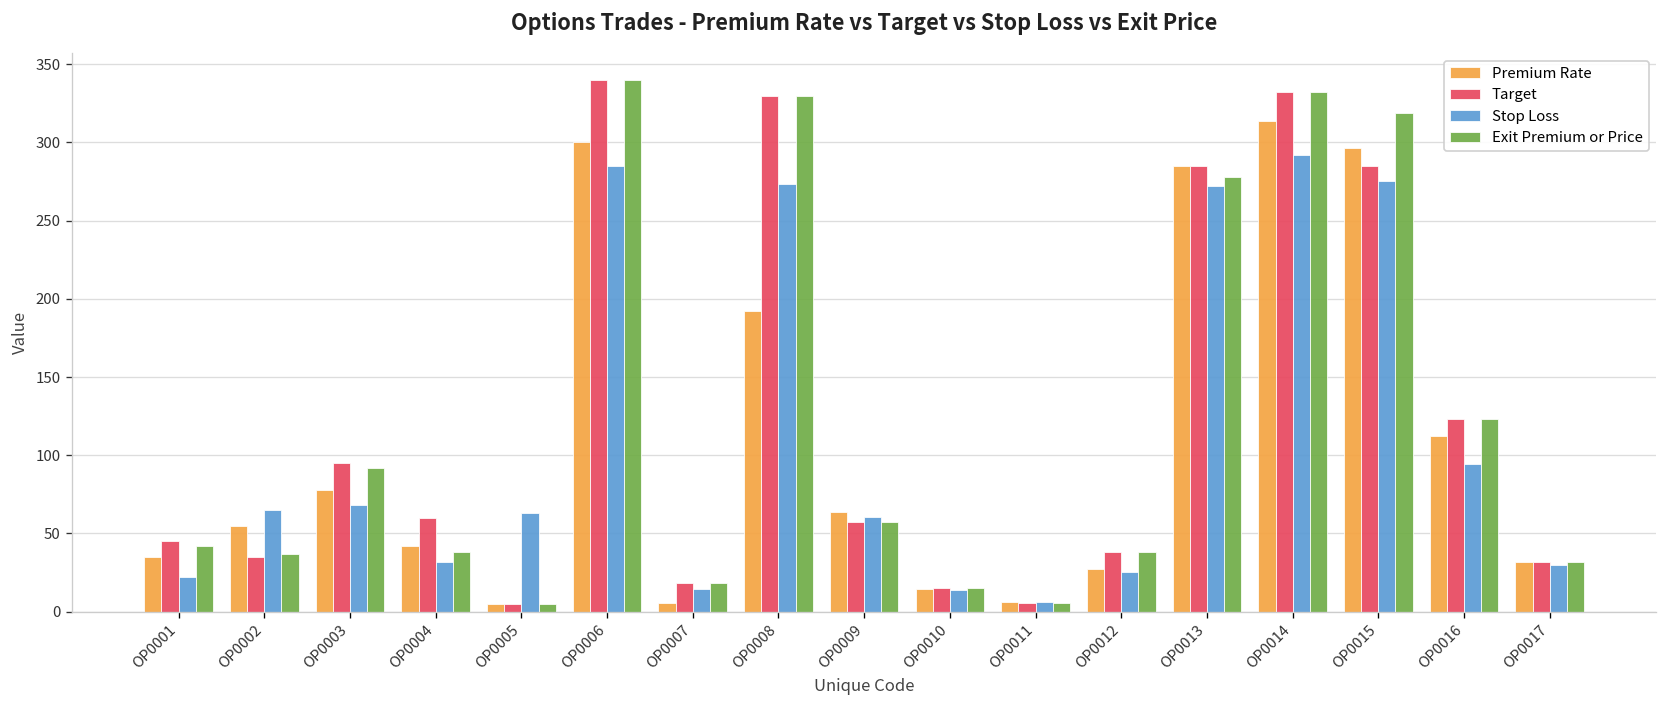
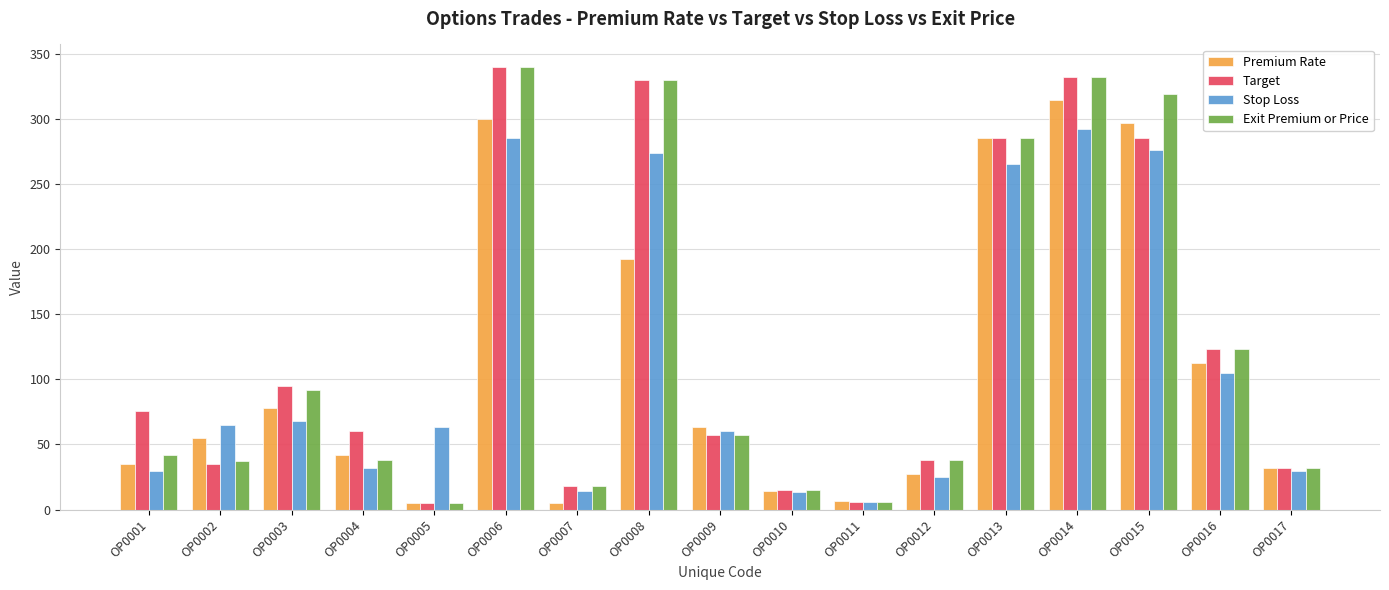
Target, OP0001: 45 -> 76
Stop Loss, OP0001: 22 -> 30
Stop Loss, OP0013: 272 -> 265
Exit Premium or Price, OP0013: 278 -> 285
Stop Loss, OP0016: 94 -> 105
